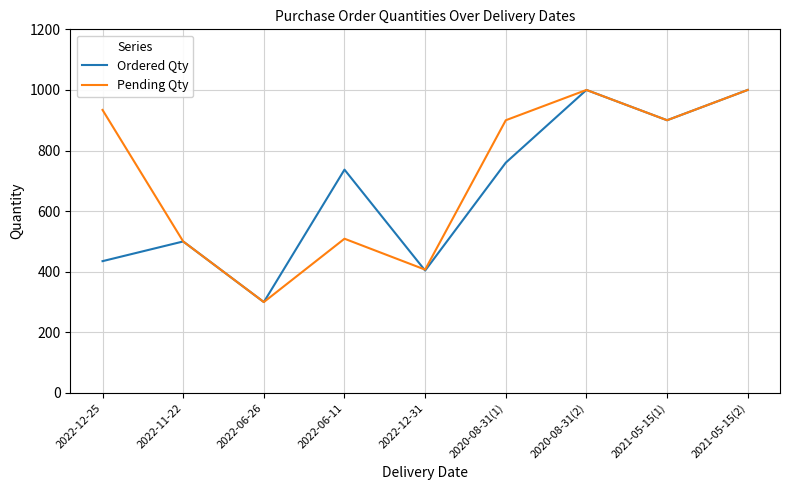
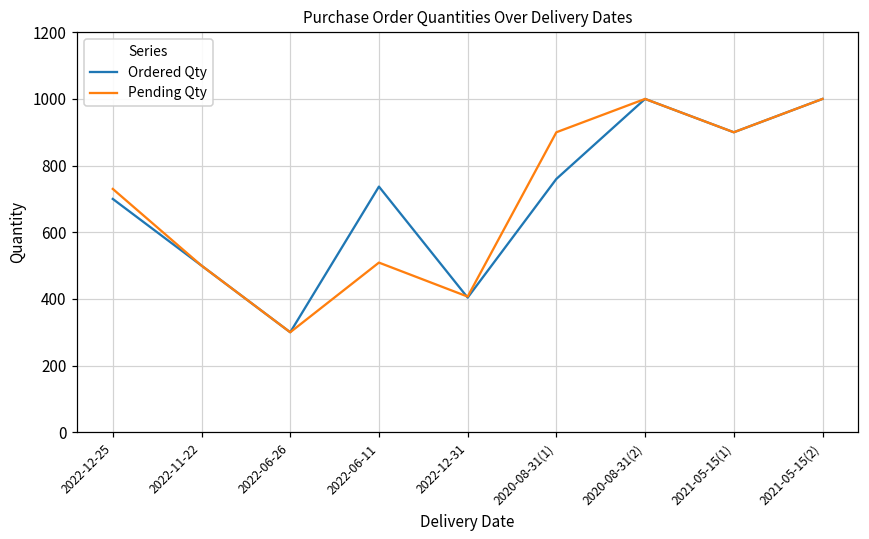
Ordered Qty, 2022-12-25: 440 -> 700
Pending Qty, 2022-12-25: 930 -> 730
